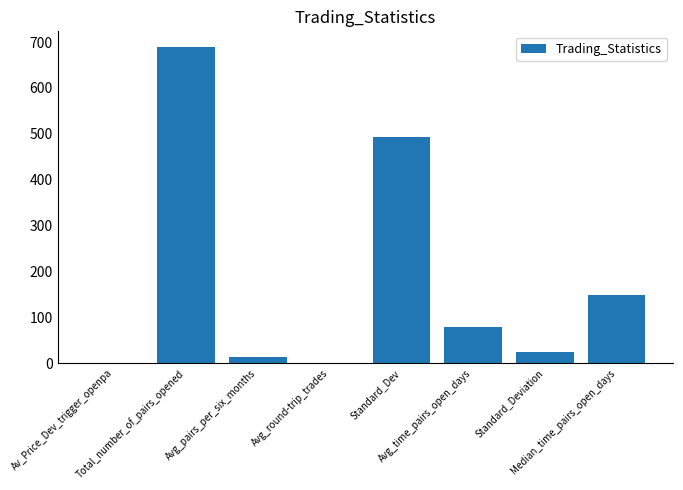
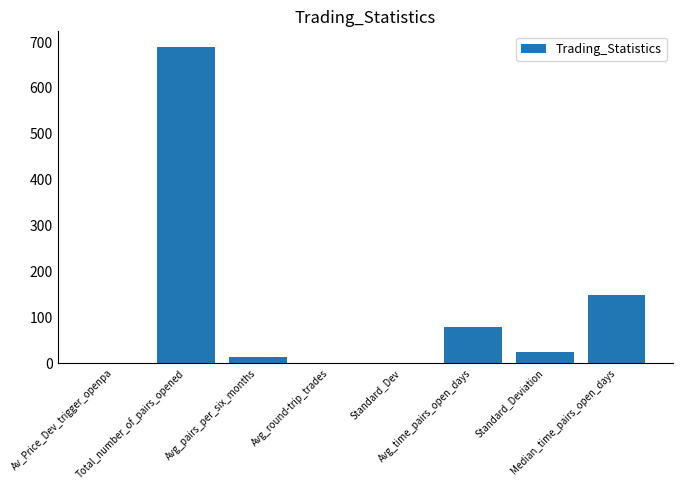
Standard_Dev: 490 -> 0
